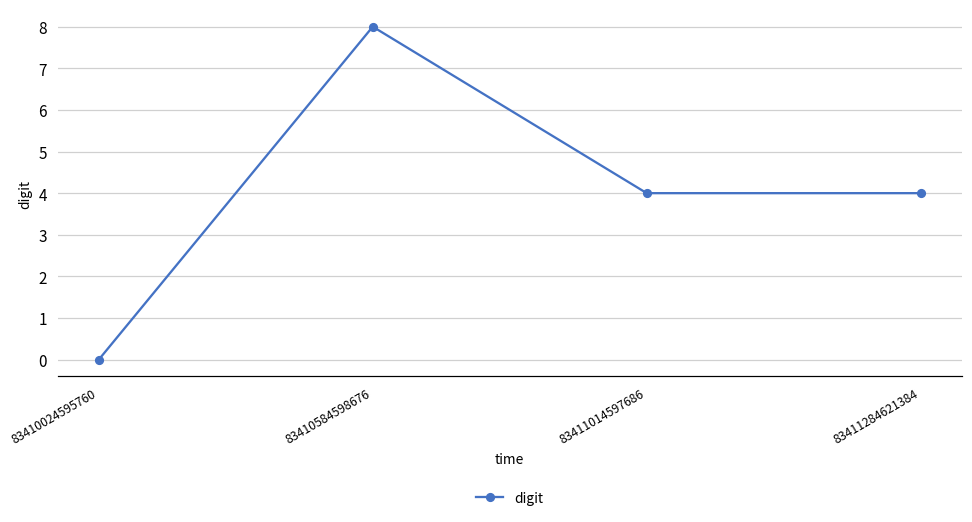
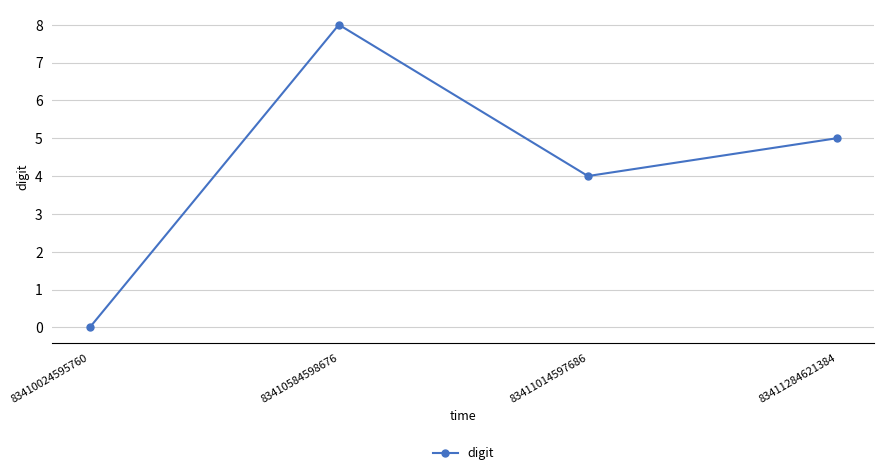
83411284621384: 4 -> 5
